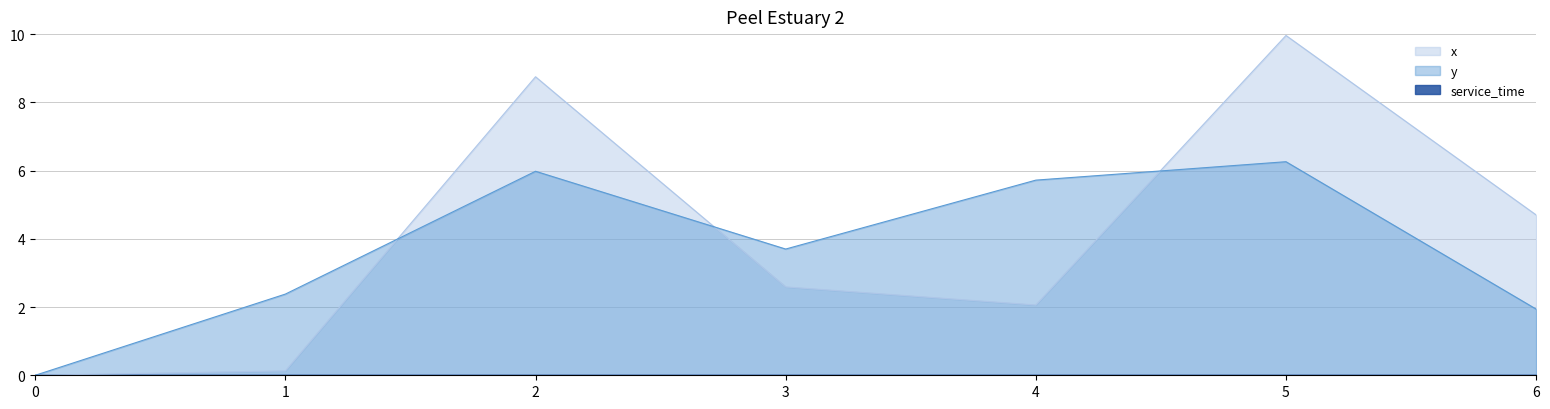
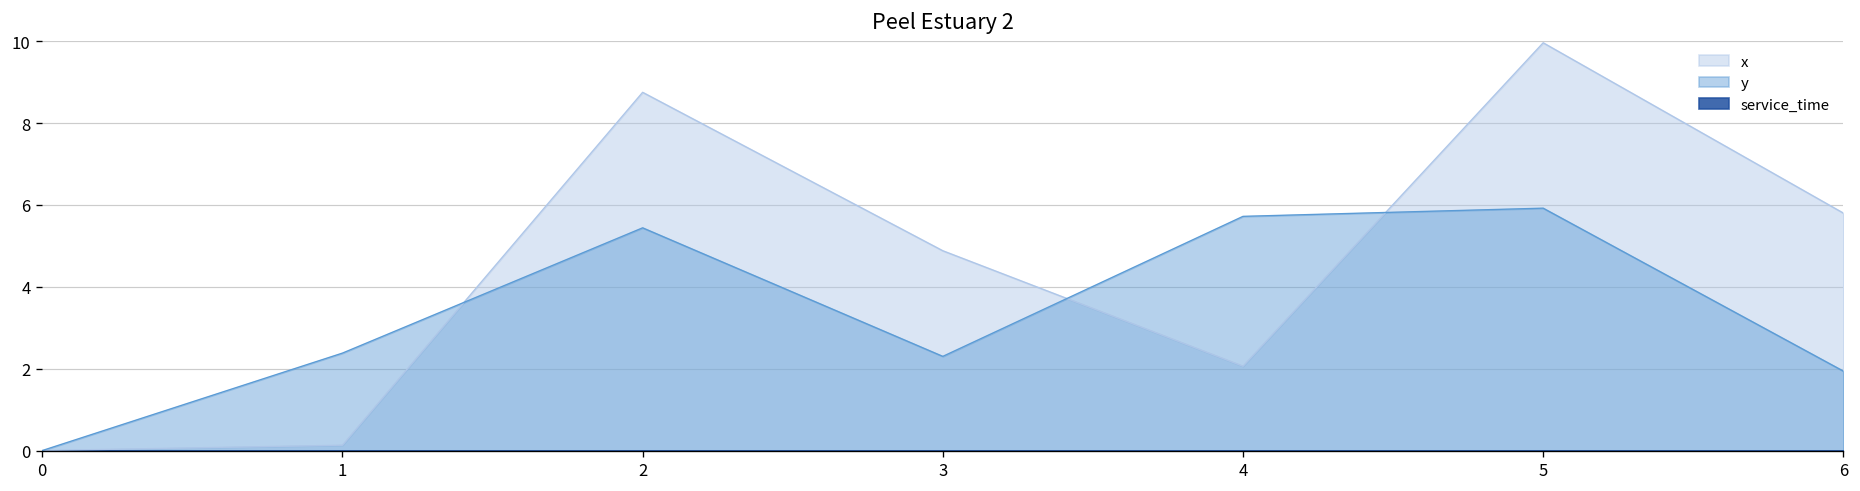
y, 2: 6.0 -> 5.4
x, 3: 2.6 -> 4.9
y, 3: 3.7 -> 2.3
y, 5: 6.3 -> 5.9
x, 6: 4.7 -> 5.8
